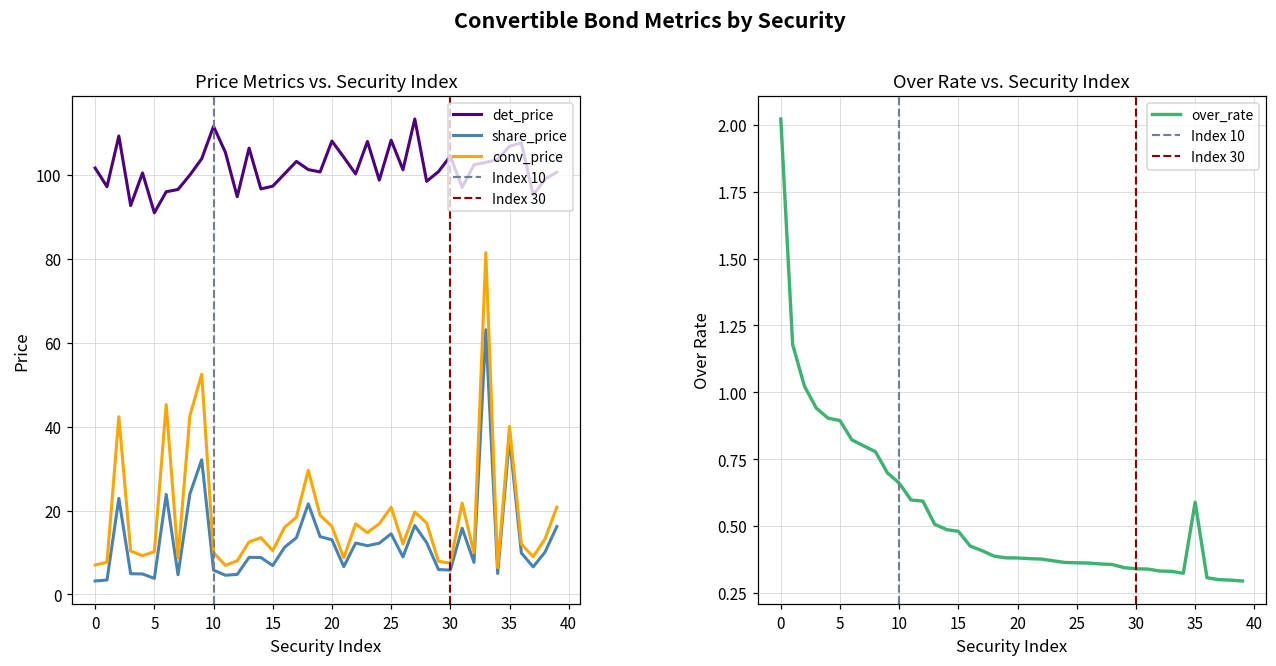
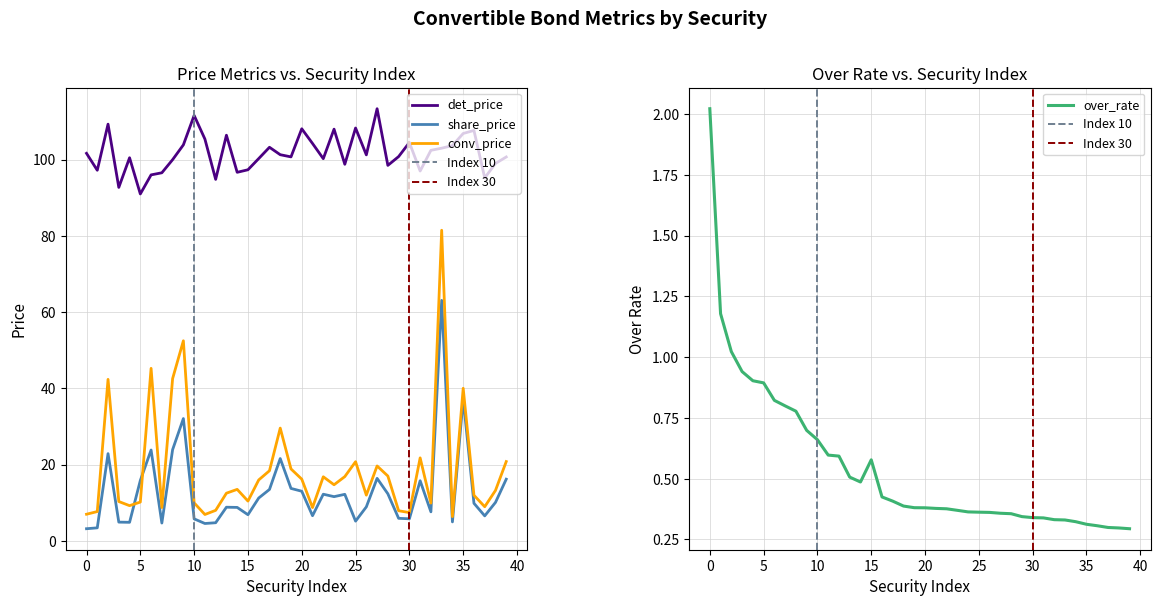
Price Metrics vs. Security Index, share_price, 5: 4 -> 16
Price Metrics vs. Security Index, share_price, 25: 14 -> 5
Over Rate vs. Security Index, 15: 0.48 -> 0.58
Over Rate vs. Security Index, 35: 0.59 -> 0.31
